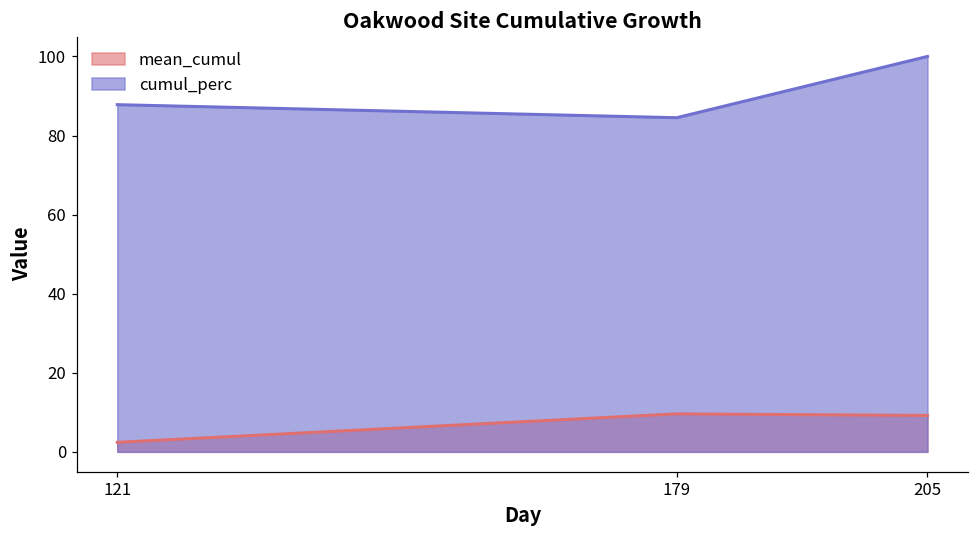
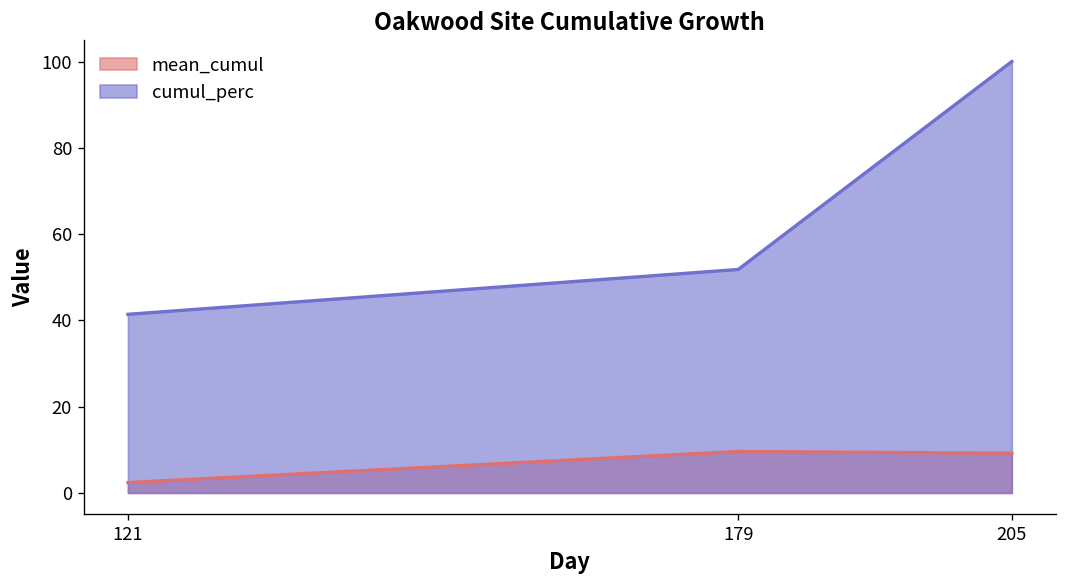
cumul_perc, 121: 88 -> 41
cumul_perc, 179: 85 -> 52
